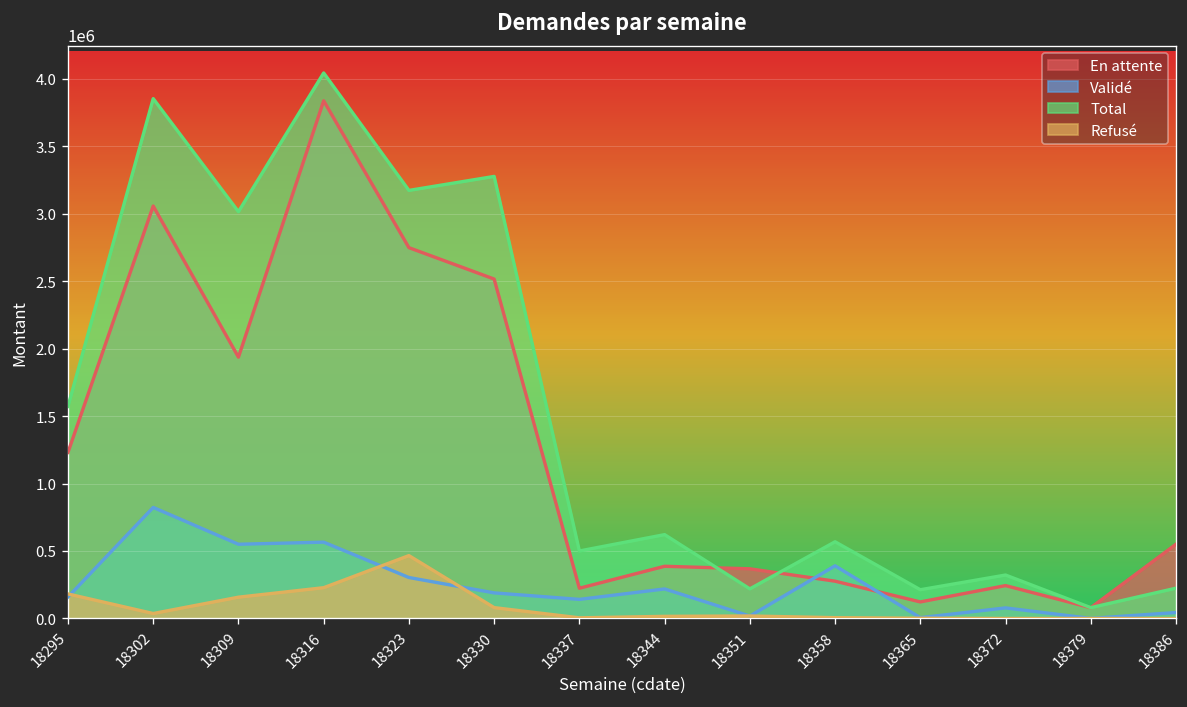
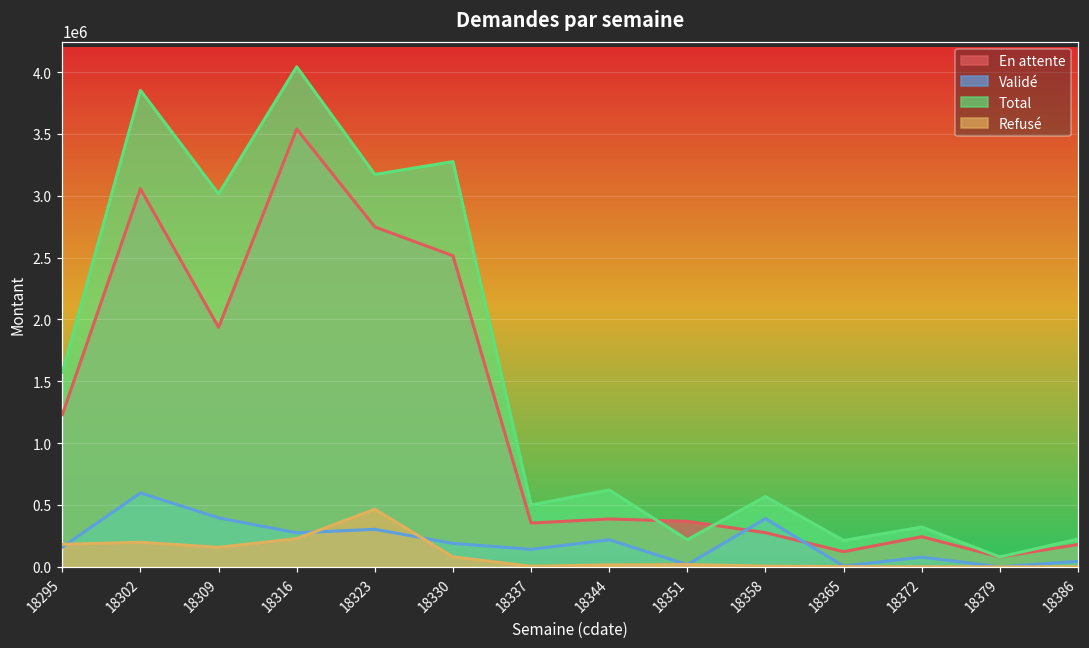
Validé, 18302: 820000 -> 600000
Refusé, 18302: 40000 -> 200000
Validé, 18309: 550000 -> 400000
En attente, 18316: 3840000 -> 3540000
Validé, 18316: 570000 -> 280000
En attente, 18337: 220000 -> 350000
En attente, 18386: 550000 -> 180000
